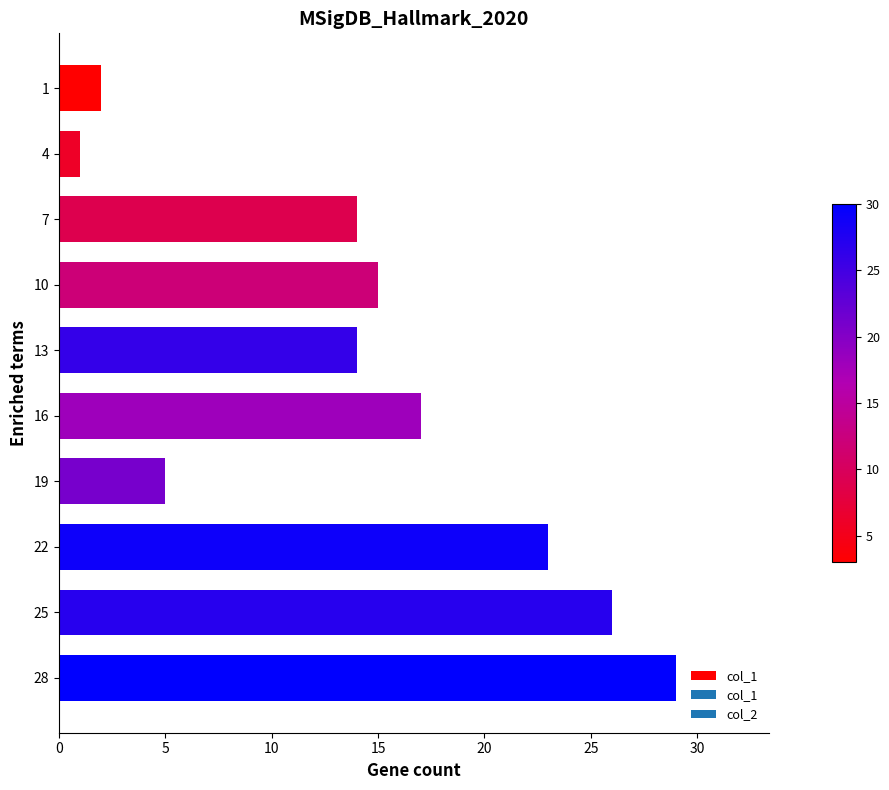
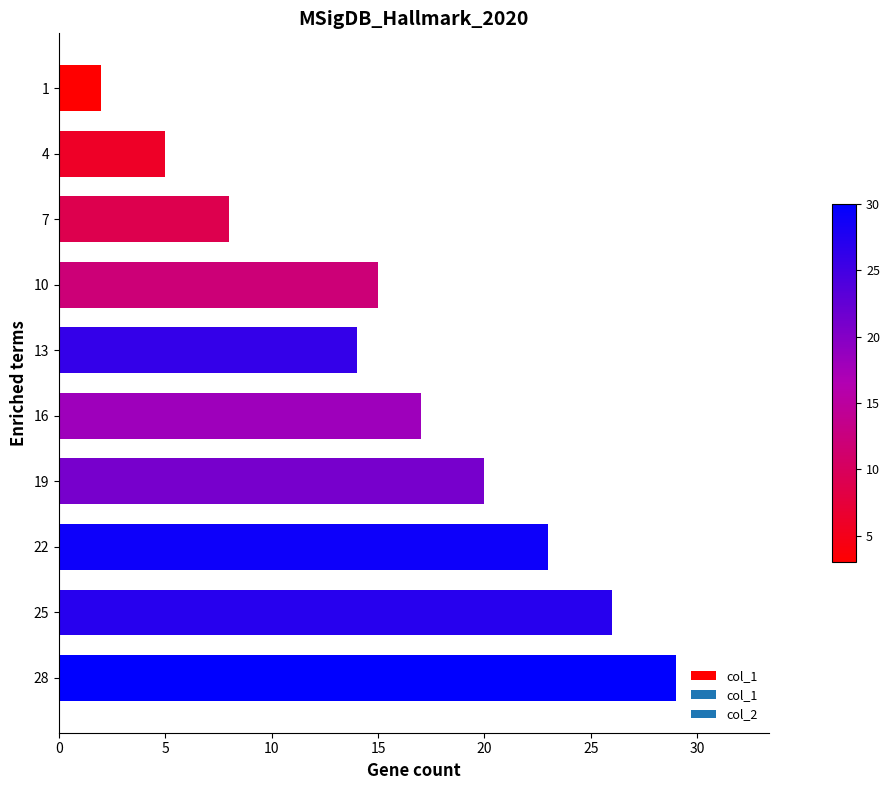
4: 1 -> 5
7: 14 -> 8
19: 5 -> 20
